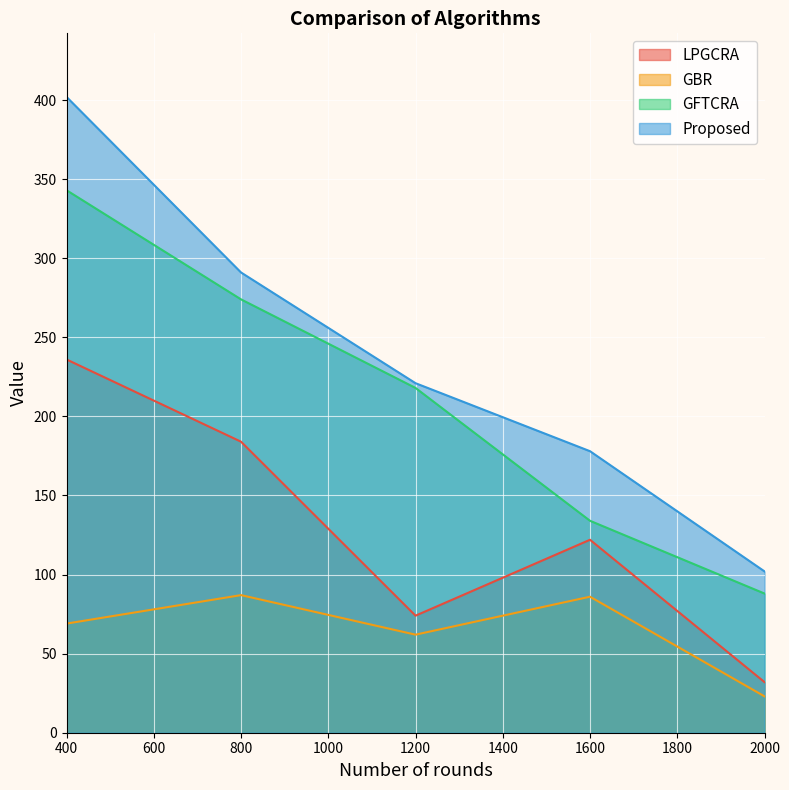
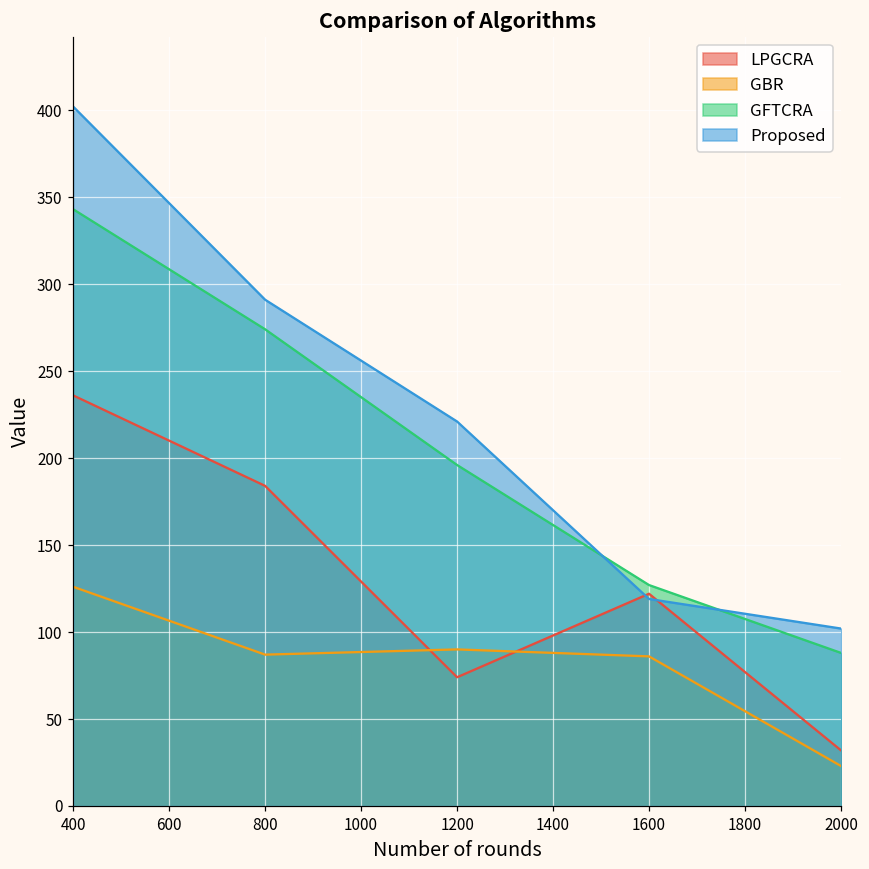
GBR, 400: 69 -> 126
GBR, 1200: 62 -> 90
GFTCRA, 1200: 218 -> 196
GFTCRA, 1600: 134 -> 127
Proposed, 1600: 178 -> 119
